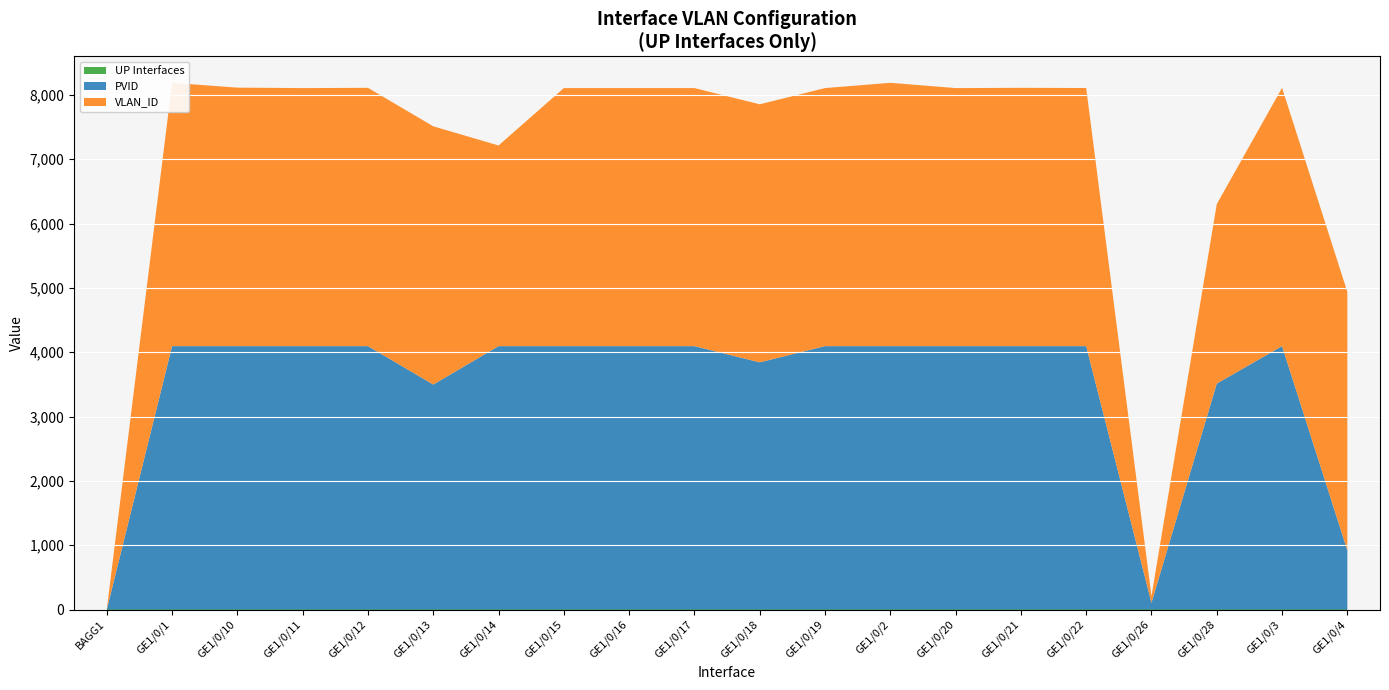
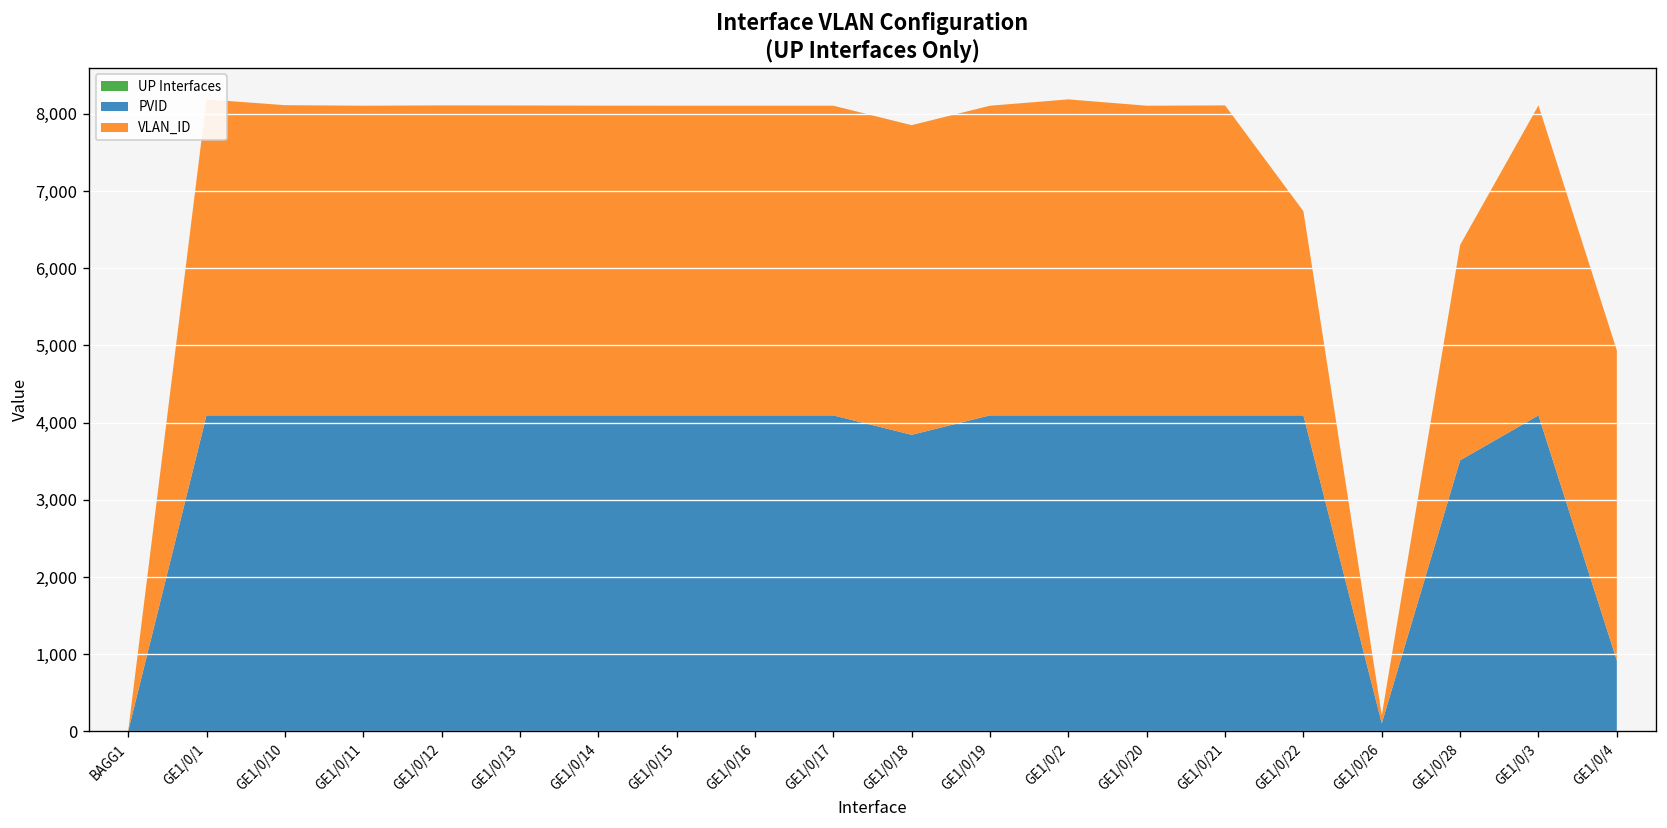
PVID, GE1/0/13: 3,500 -> 4,100
VLAN_ID, GE1/0/14: 3,100 -> 4,000
VLAN_ID, GE1/0/22: 4,000 -> 2,600
